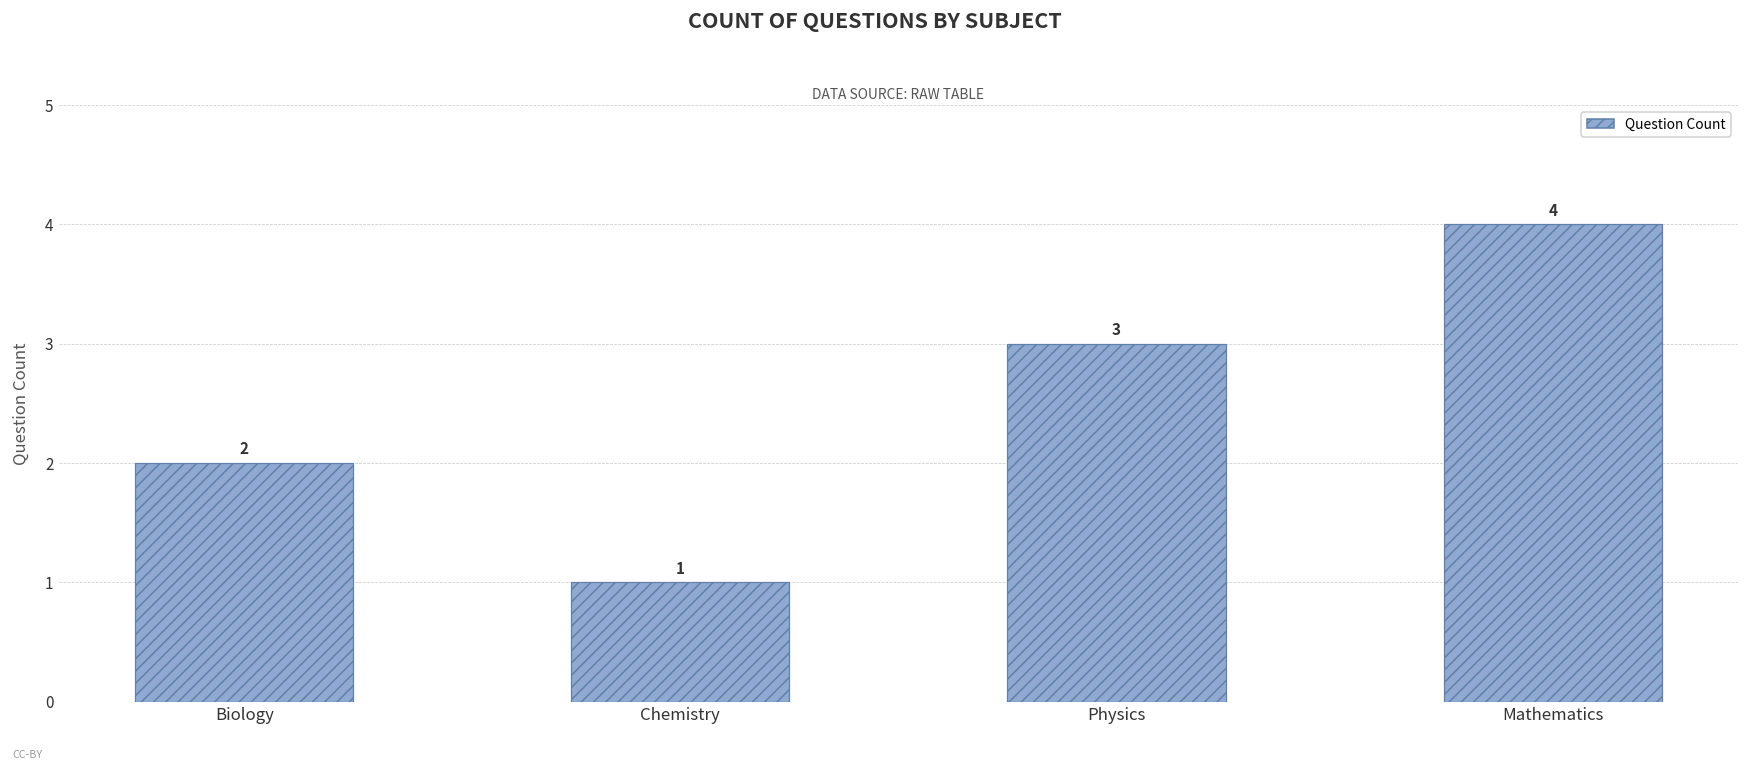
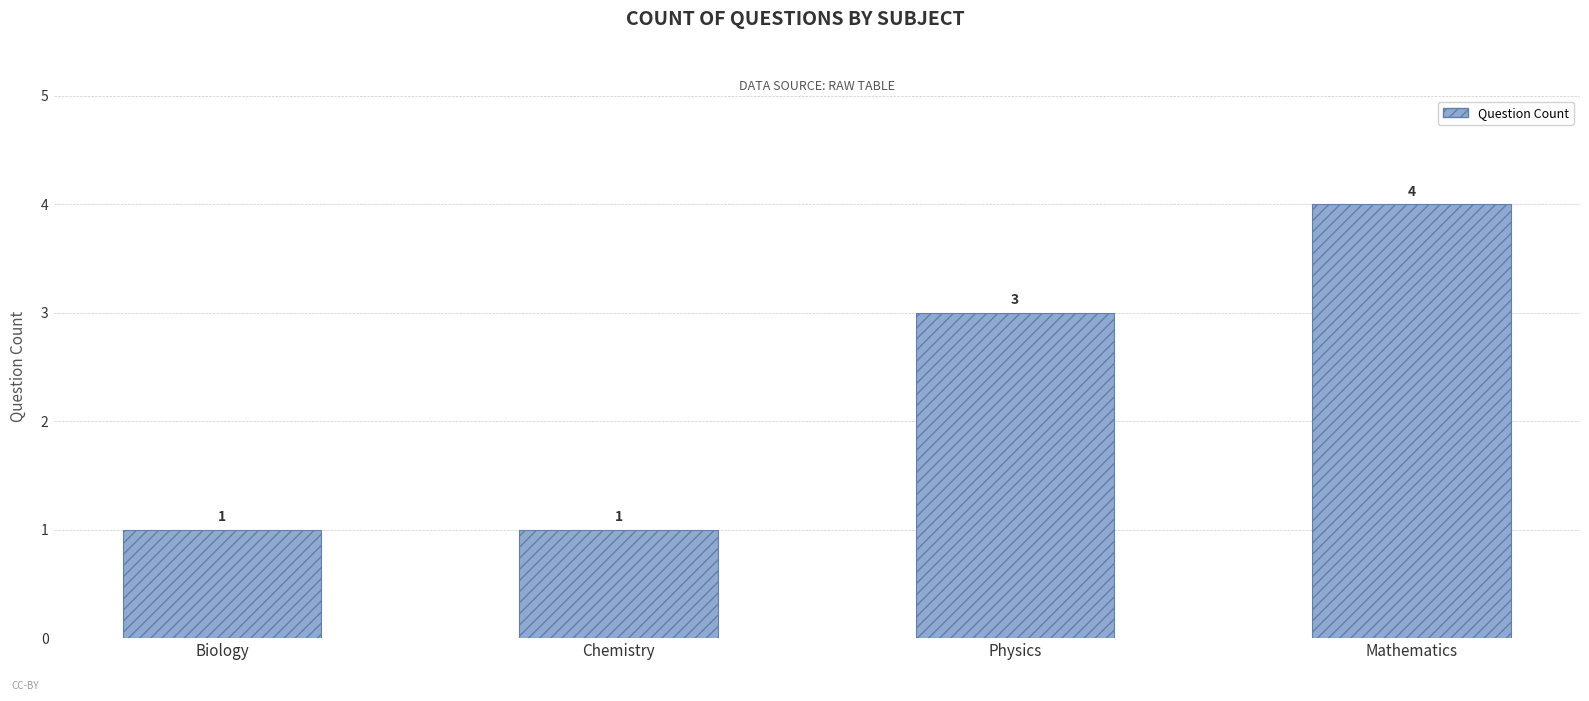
Biology: 2 -> 1
